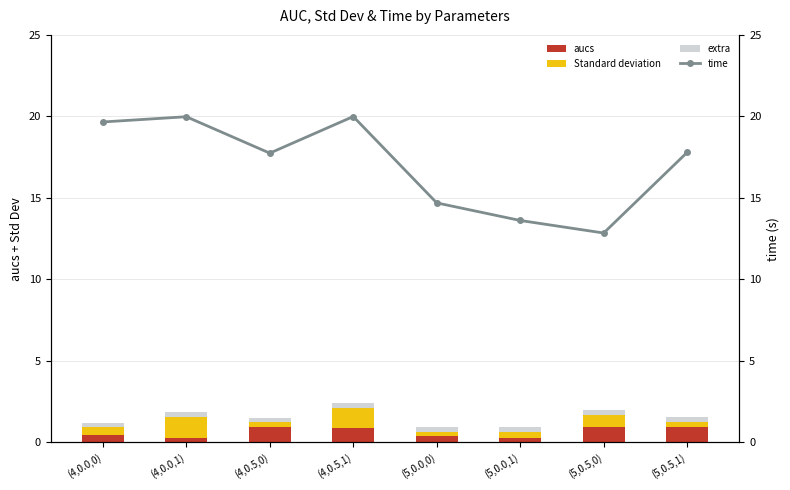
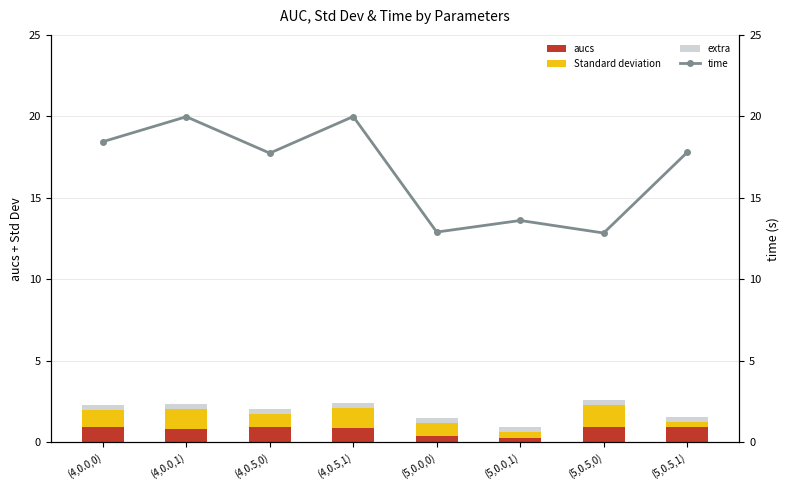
aucs, (4,0.0,0): 0.4 -> 1.0
Standard deviation, (4,0.0,0): 0.5 -> 1.0
aucs, (4,0.0,1): 0.3 -> 0.8
Standard deviation, (4,0.5,0): 0.3 -> 0.8
Standard deviation, (5,0.0,0): 0.3 -> 0.8
Standard deviation, (5,0.5,0): 0.8 -> 1.4
time, (4,0.0,0): 19.7 -> 18.4
time, (5,0.0,0): 14.7 -> 12.9
